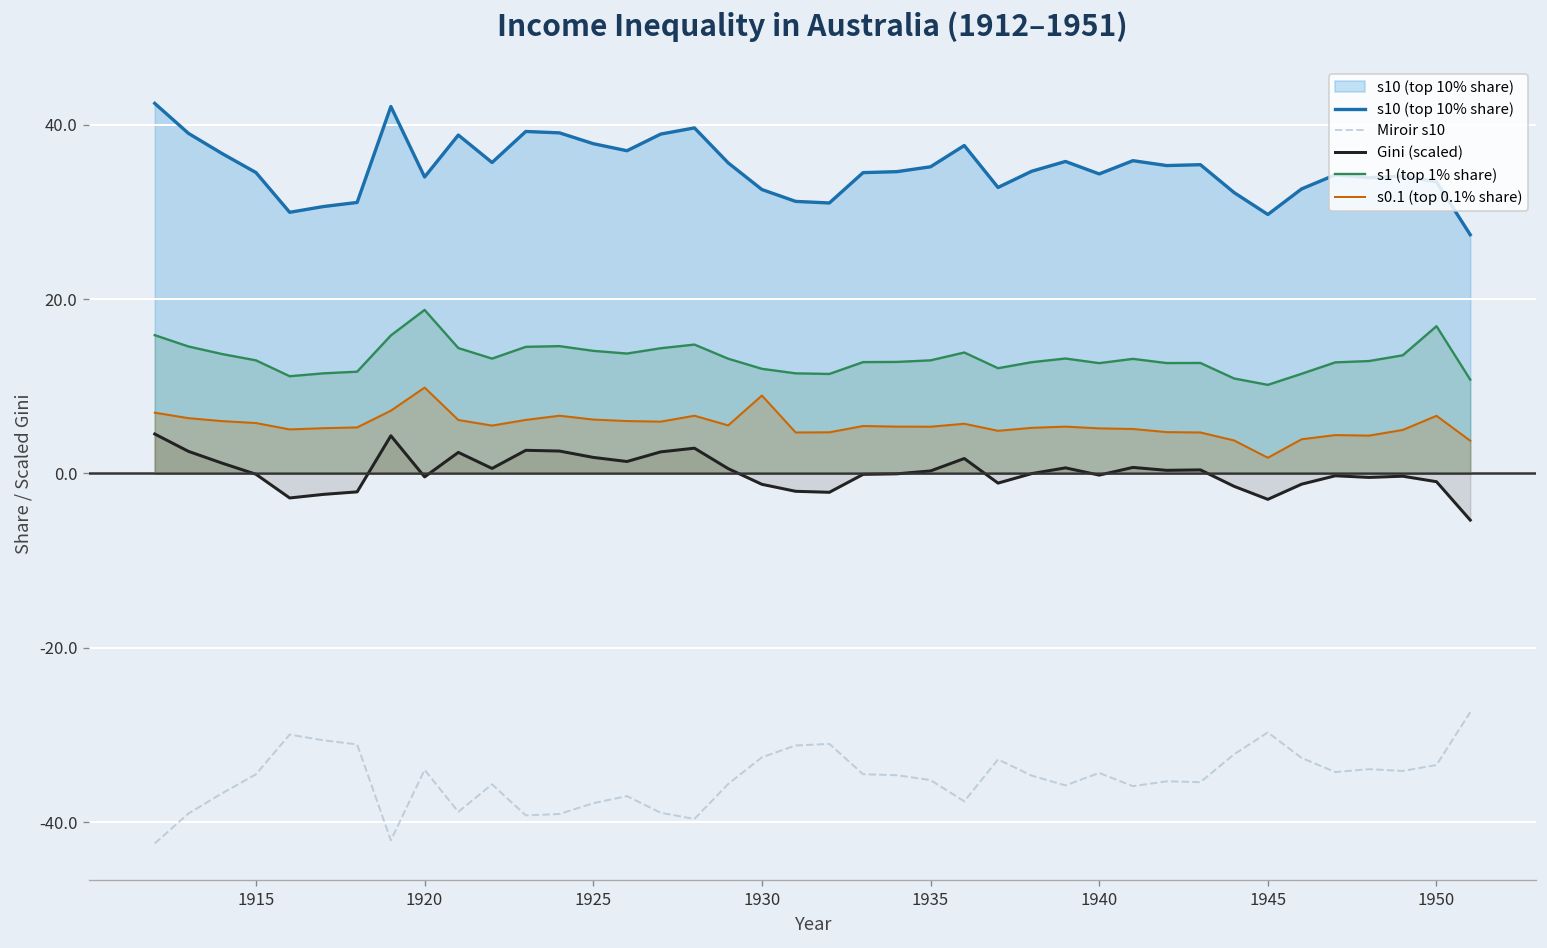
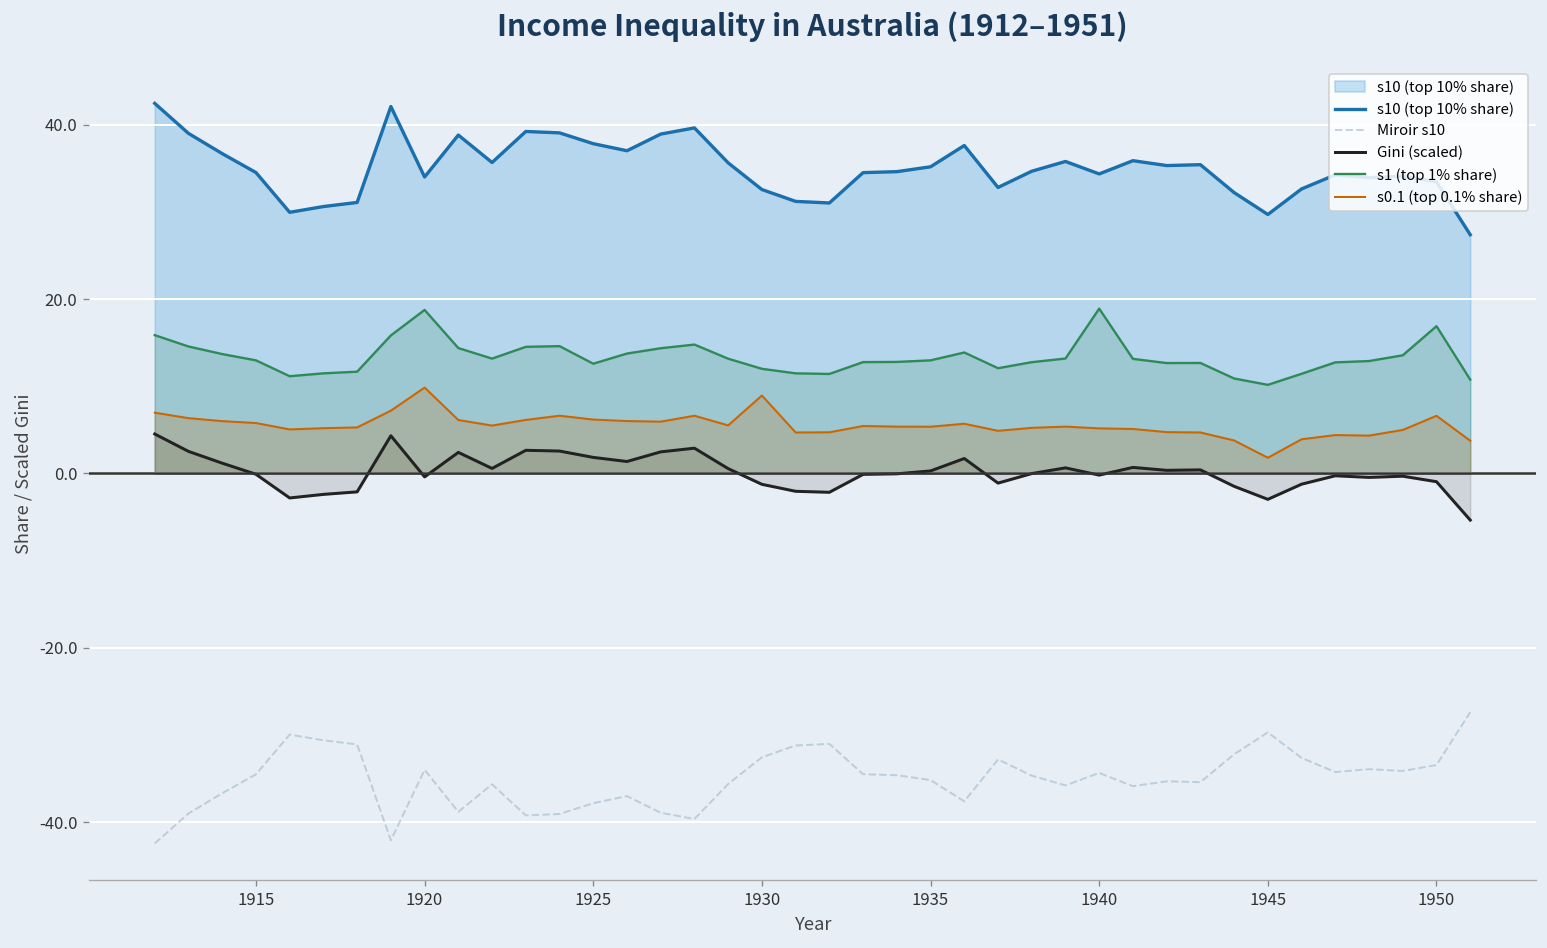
s1 (top 1% share), 1925: 14 -> 13
s1 (top 1% share), 1940: 13 -> 19
